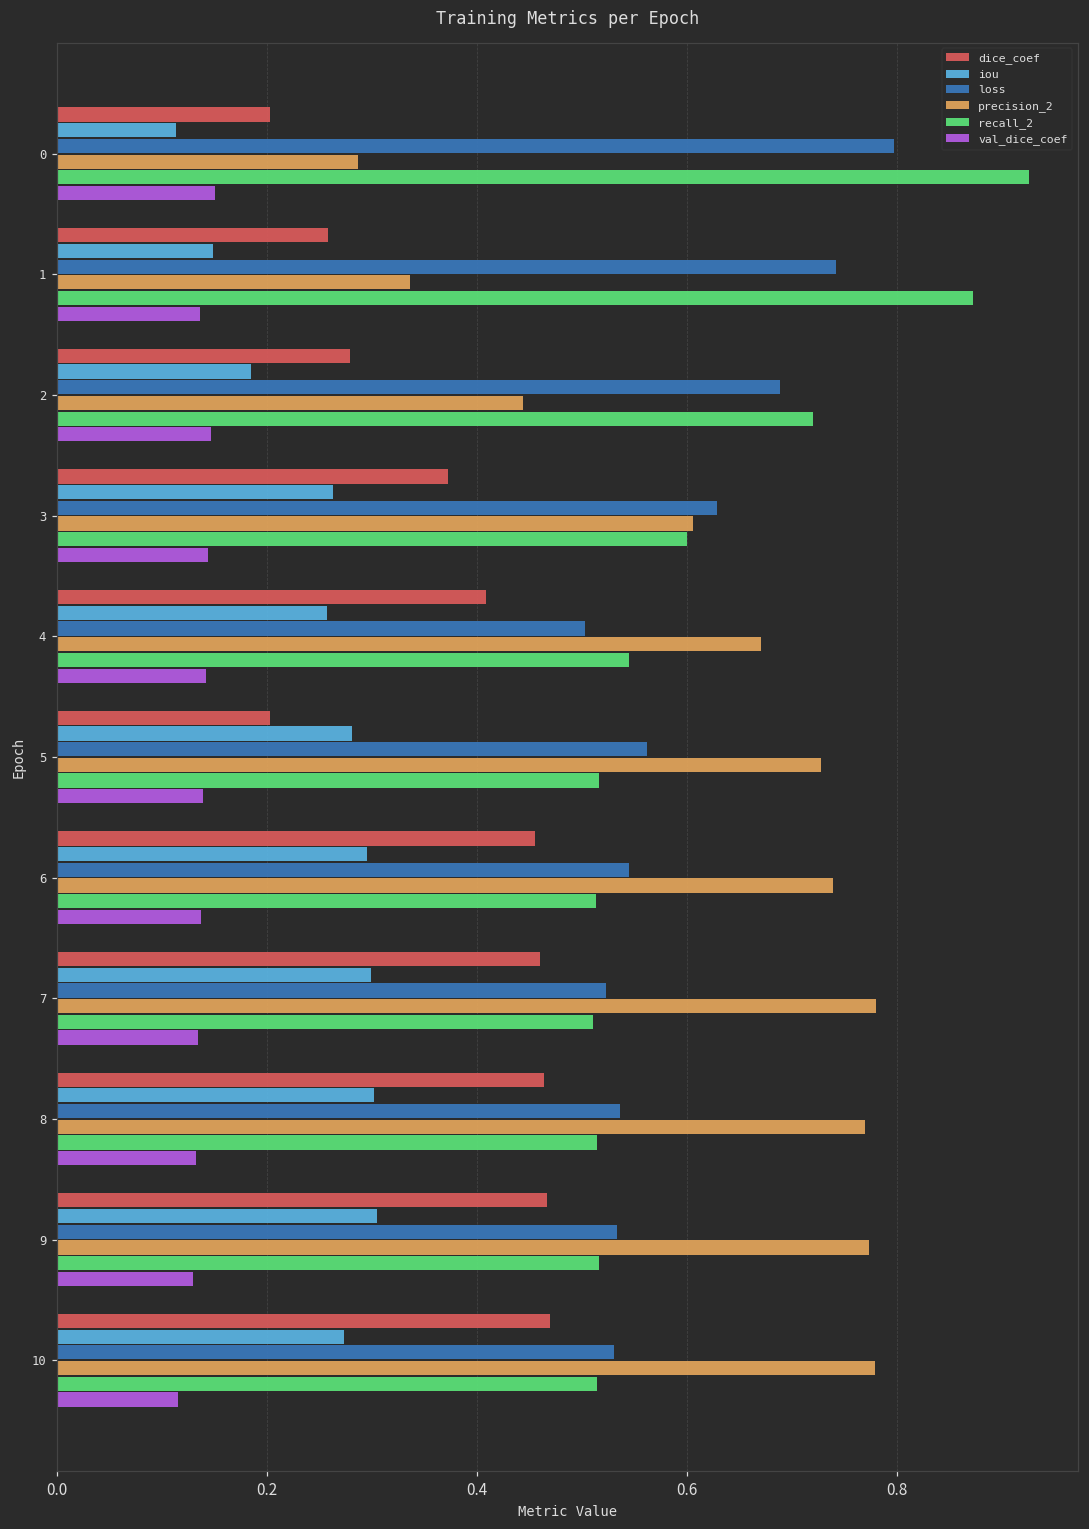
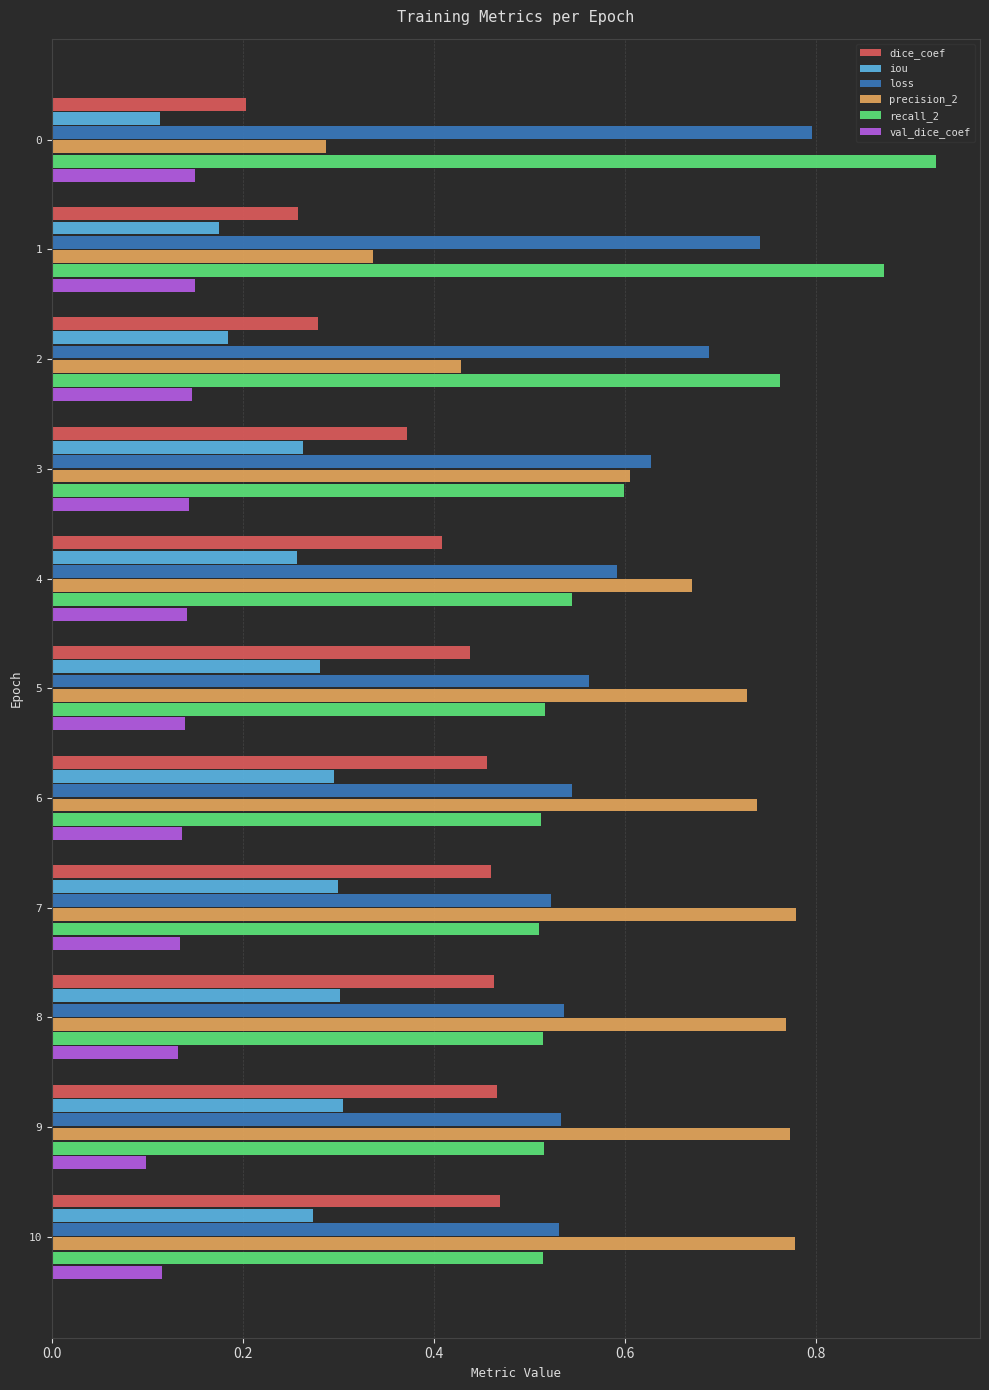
iou, 1: 0.15 -> 0.17
val_dice_coef, 1: 0.14 -> 0.15
precision_2, 2: 0.44 -> 0.43
recall_2, 2: 0.72 -> 0.76
loss, 4: 0.50 -> 0.59
dice_coef, 5: 0.20 -> 0.44
val_dice_coef, 9: 0.13 -> 0.10
